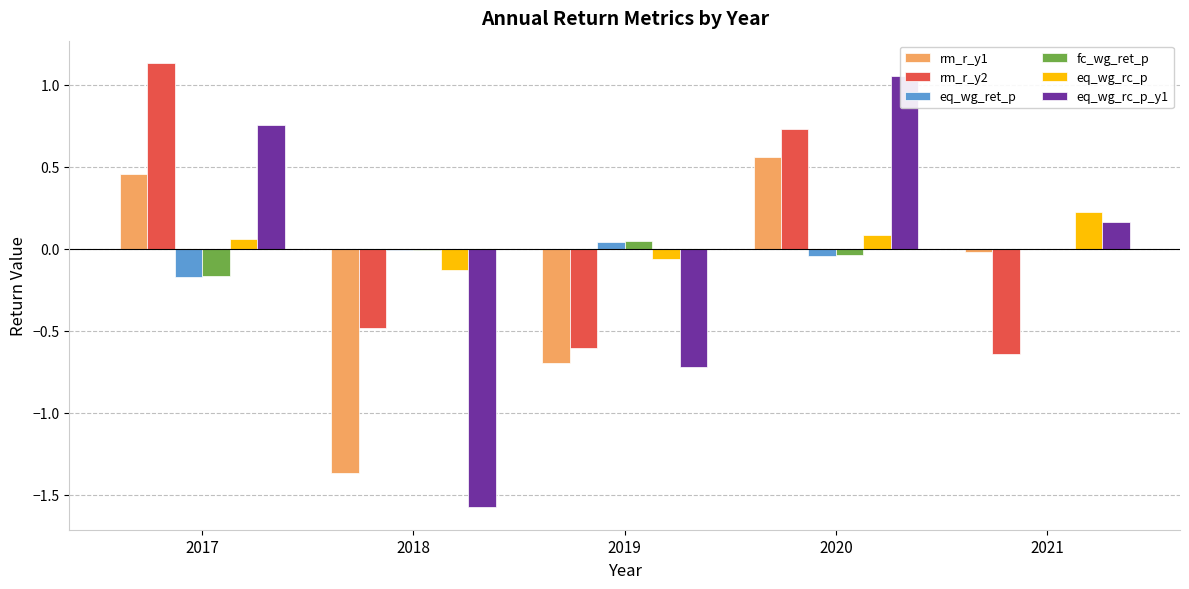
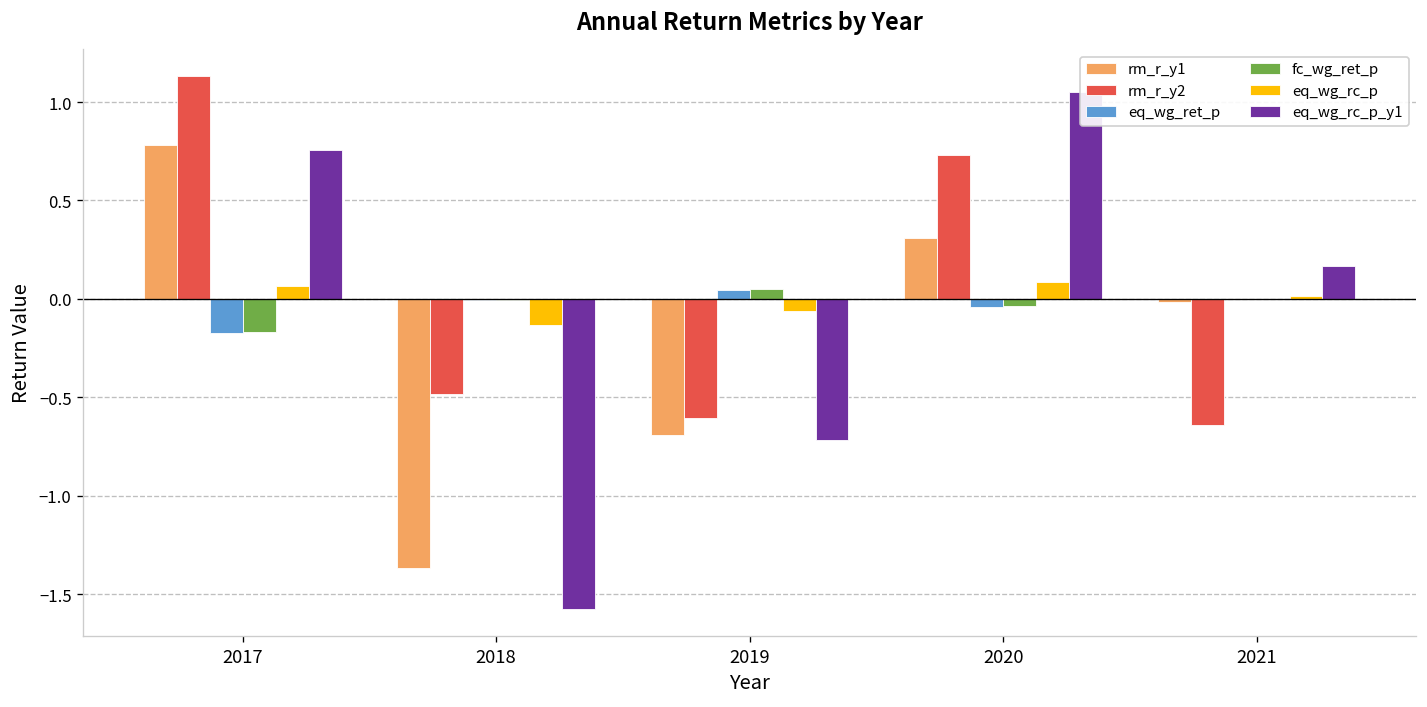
rm_r_y1, 2017: 0.46 -> 0.78
rm_r_y1, 2020: 0.56 -> 0.31
eq_wg_rc_p, 2021: 0.22 -> 0.01
